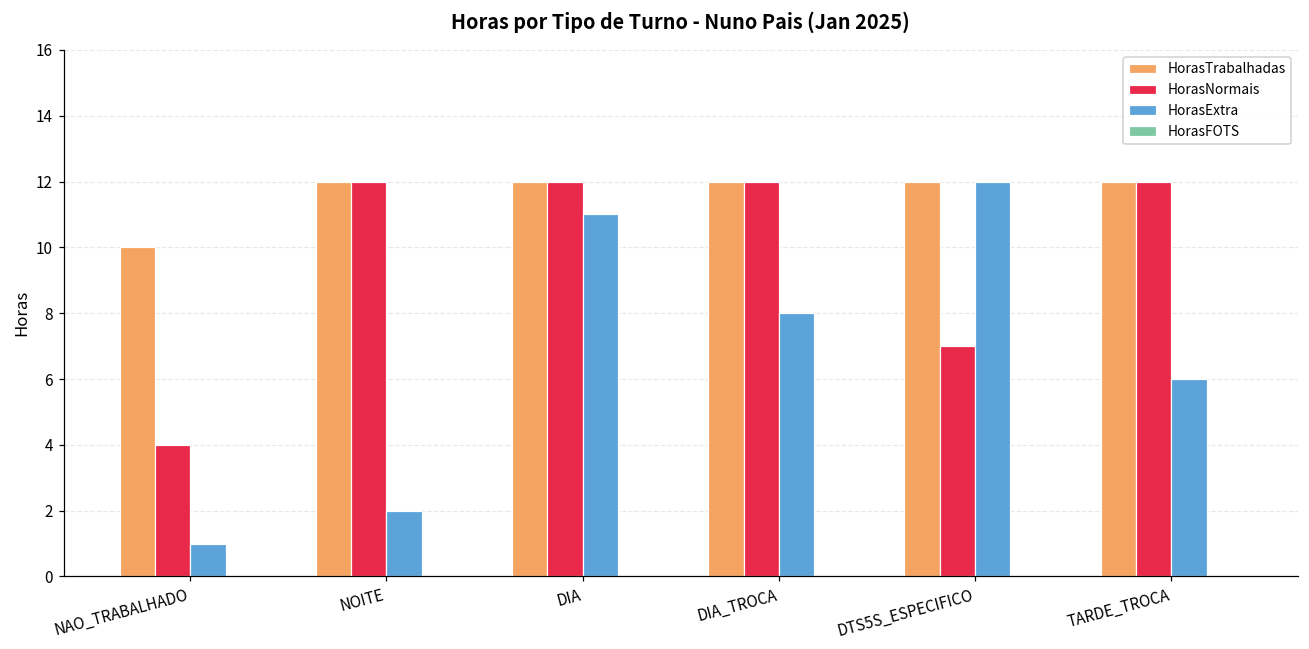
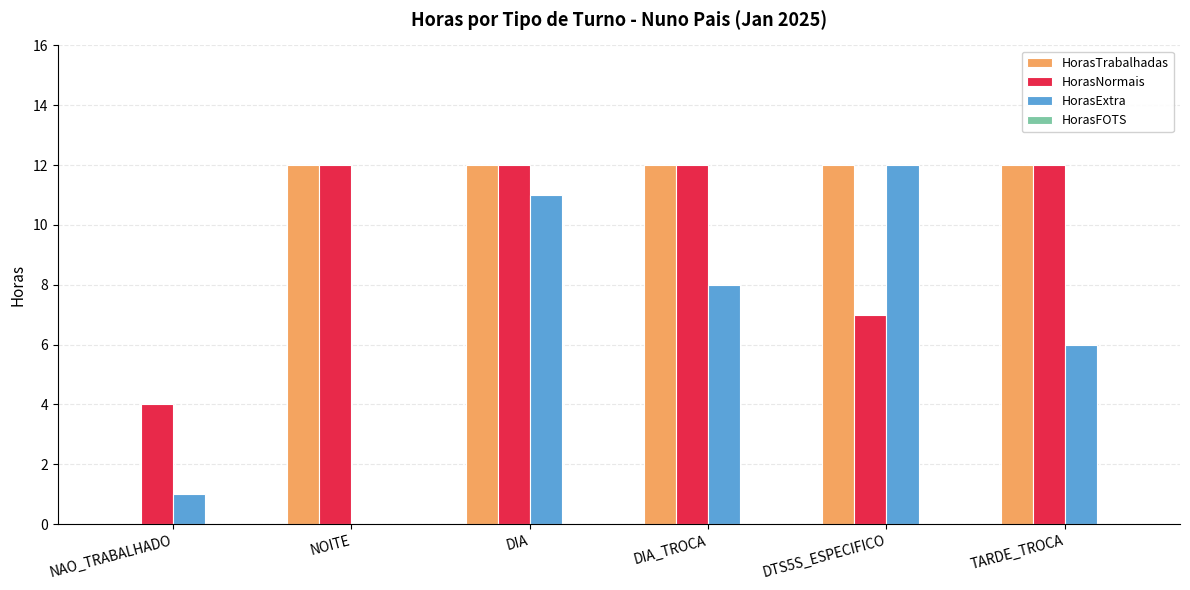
HorasTrabalhadas, NAO_TRABALHADO: 10 -> 0
HorasExtra, NOITE: 2 -> 0
